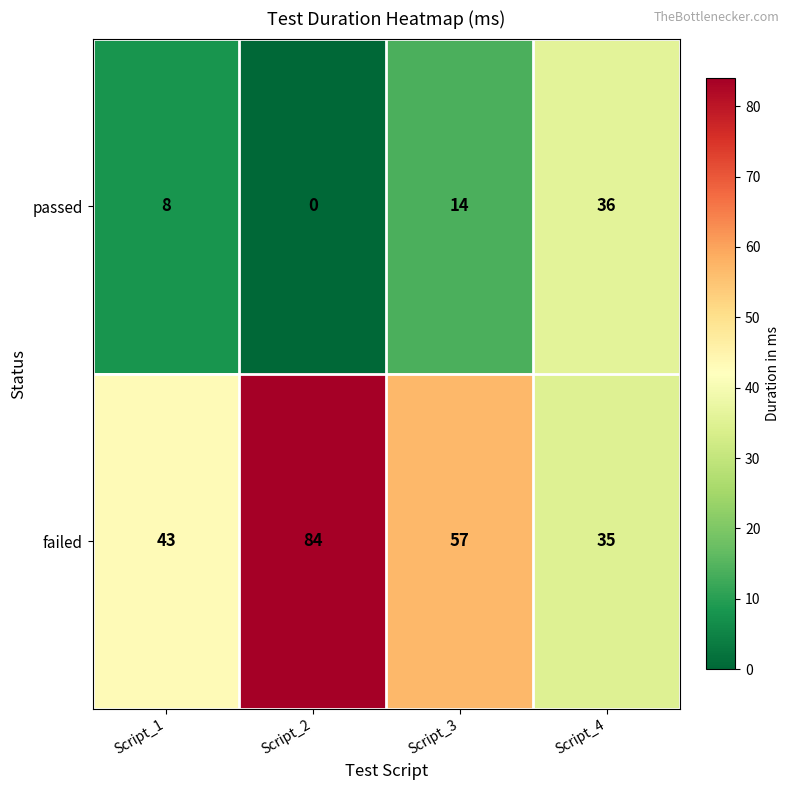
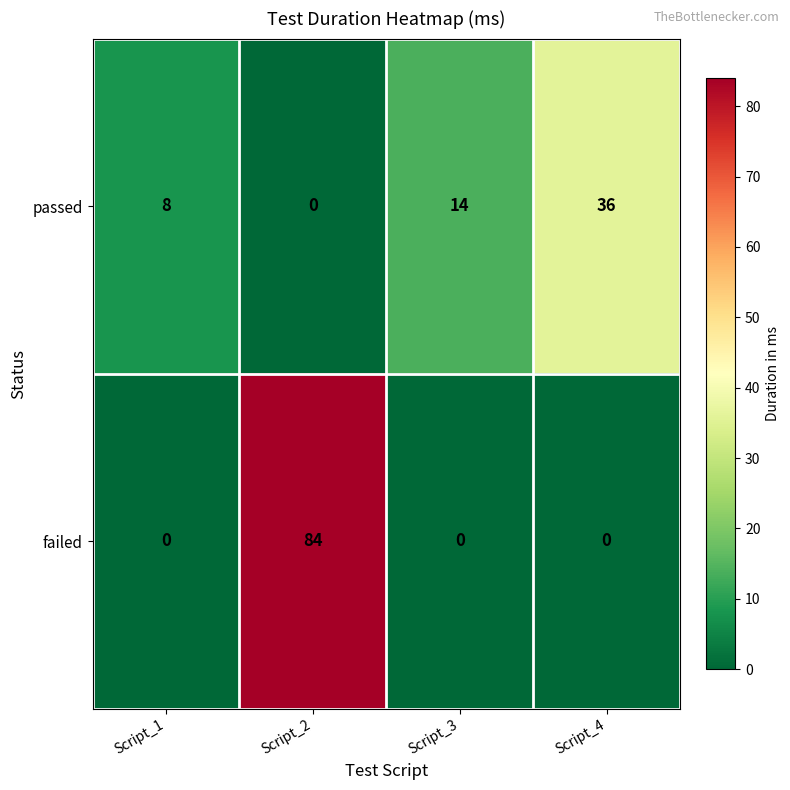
failed, Script_1: 43 -> 0
failed, Script_3: 57 -> 0
failed, Script_4: 35 -> 0
